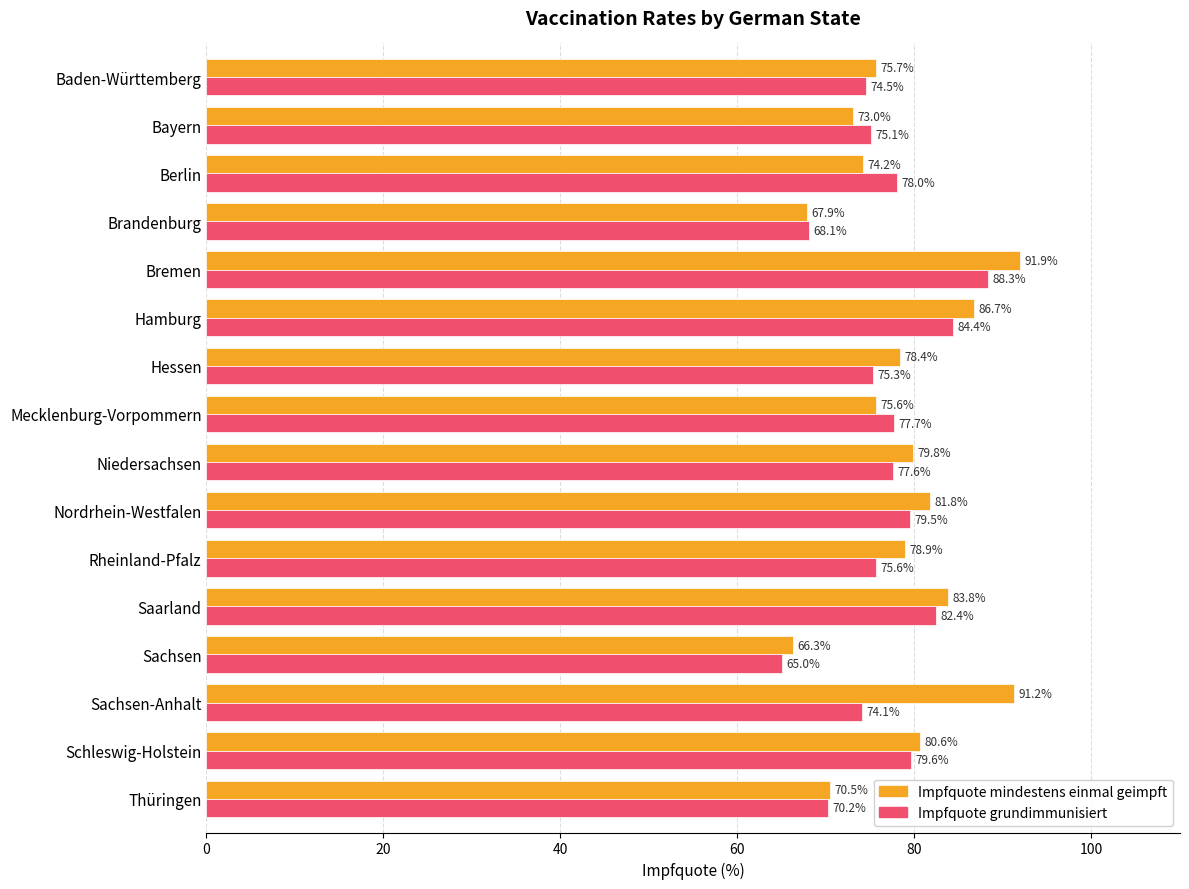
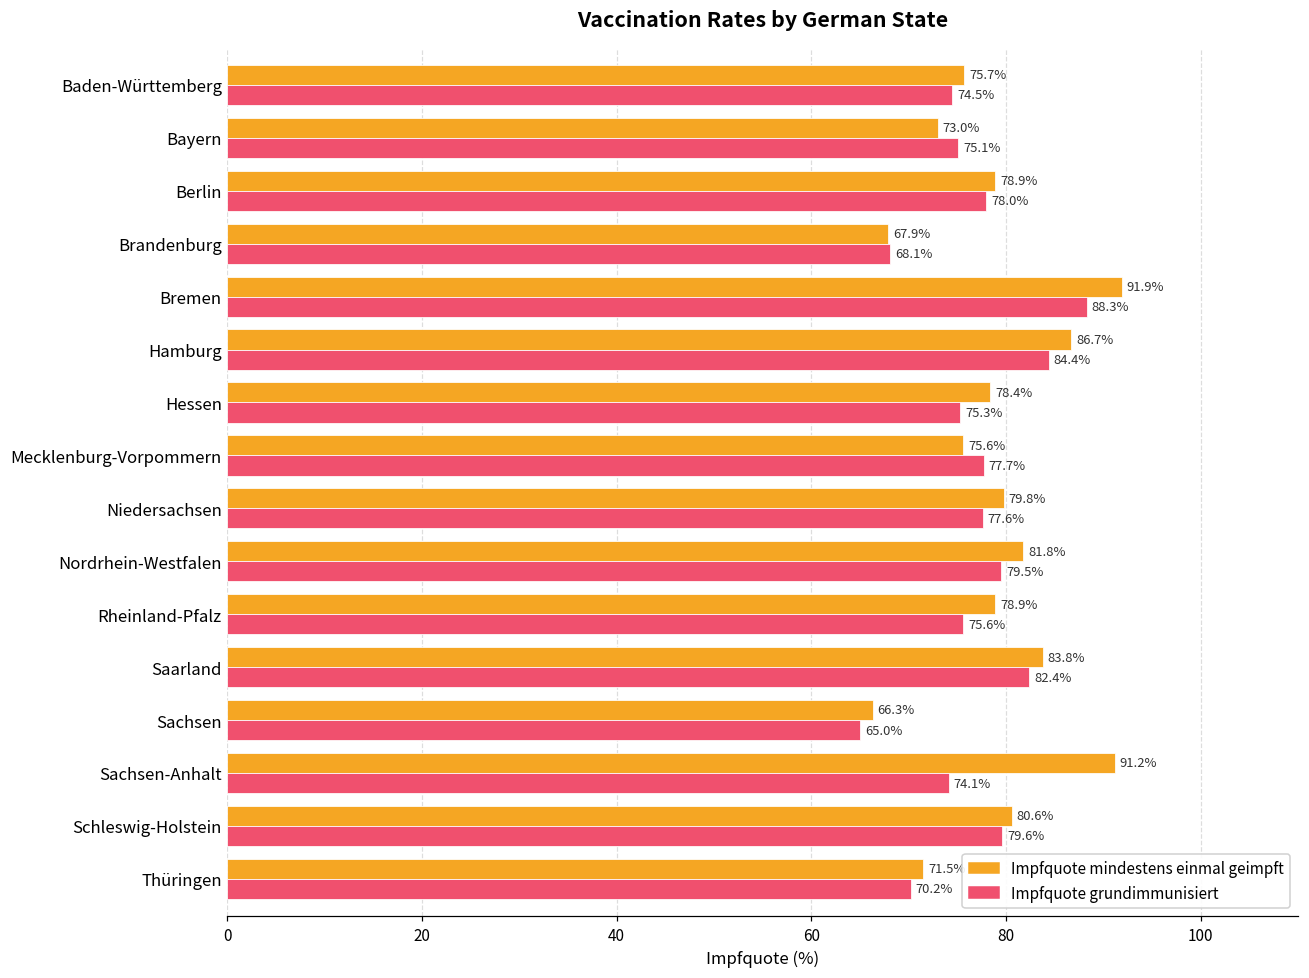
Impfquote mindestens einmal geimpft, Berlin: 74.2% -> 78.9%
Impfquote mindestens einmal geimpft, Thüringen: 71 -> 72
